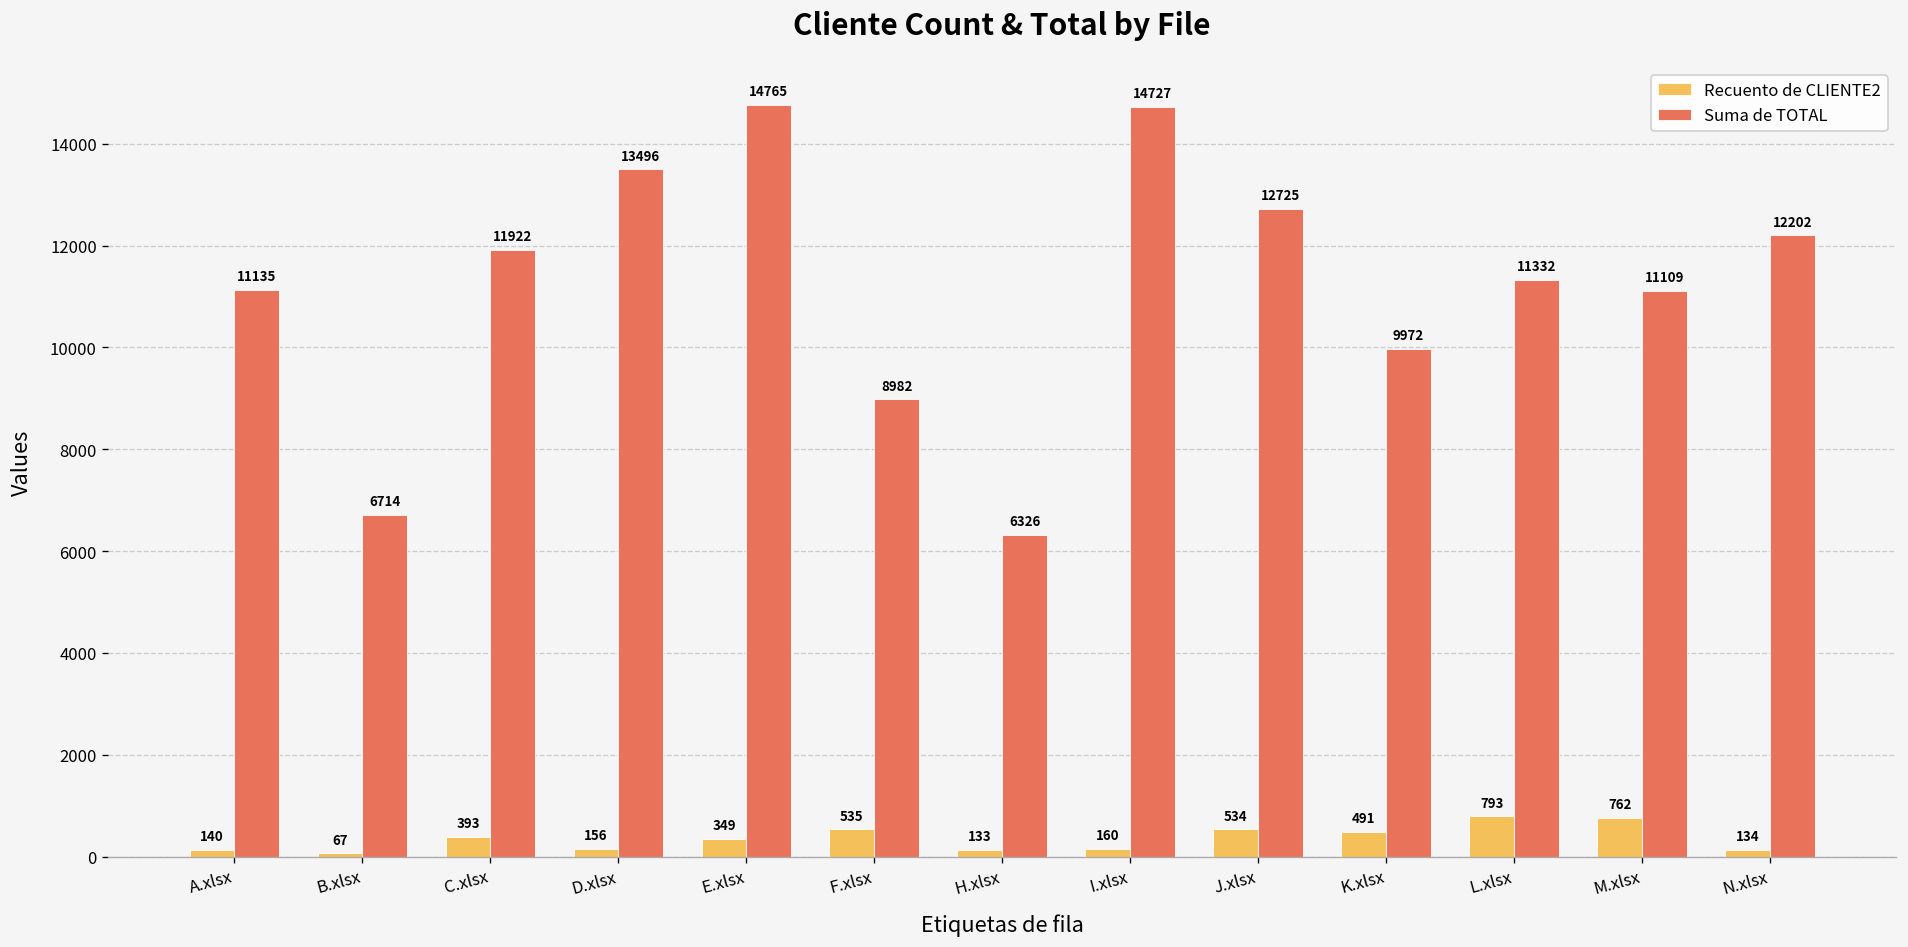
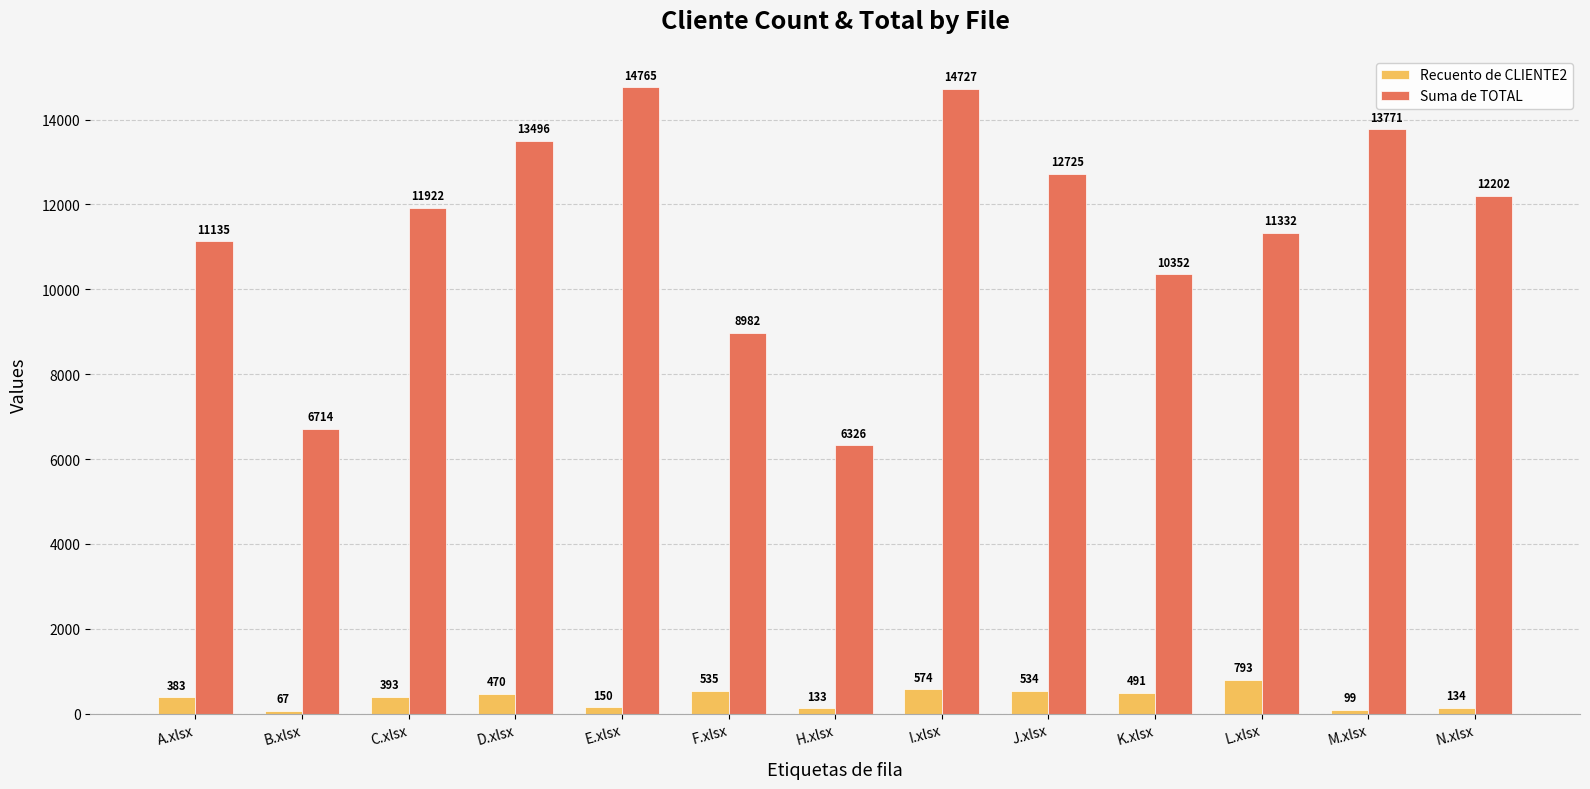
Recuento de CLIENTE2, A.xlsx: 140 -> 383
Recuento de CLIENTE2, D.xlsx: 156 -> 470
Recuento de CLIENTE2, E.xlsx: 349 -> 150
Recuento de CLIENTE2, I.xlsx: 160 -> 574
Suma de TOTAL, K.xlsx: 9972 -> 10352
Recuento de CLIENTE2, M.xlsx: 762 -> 99
Suma de TOTAL, M.xlsx: 11109 -> 13771
